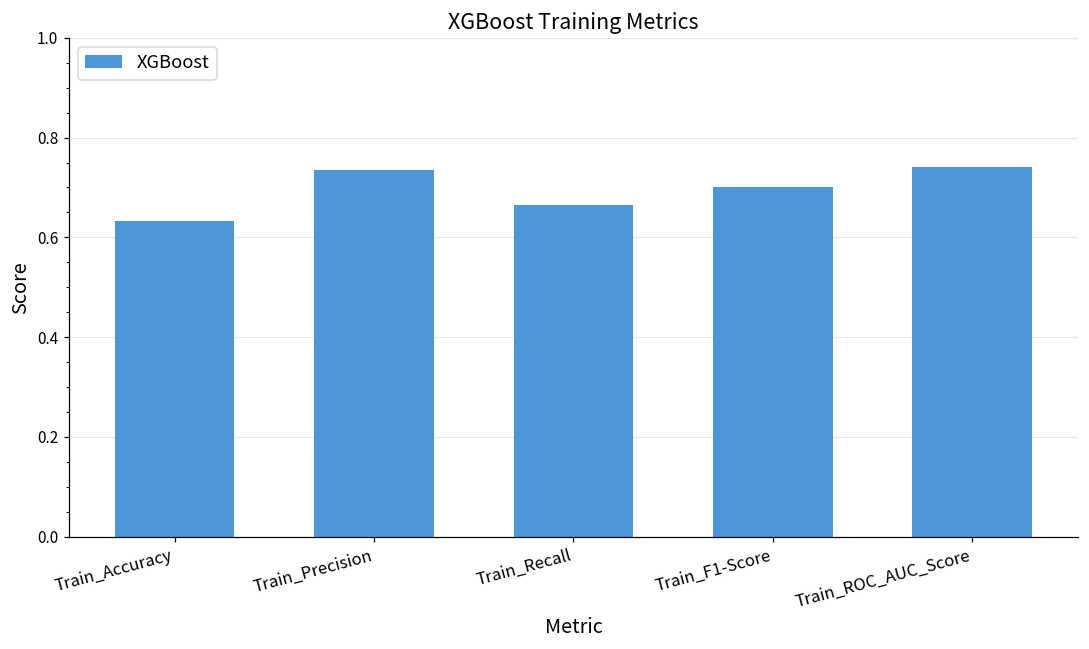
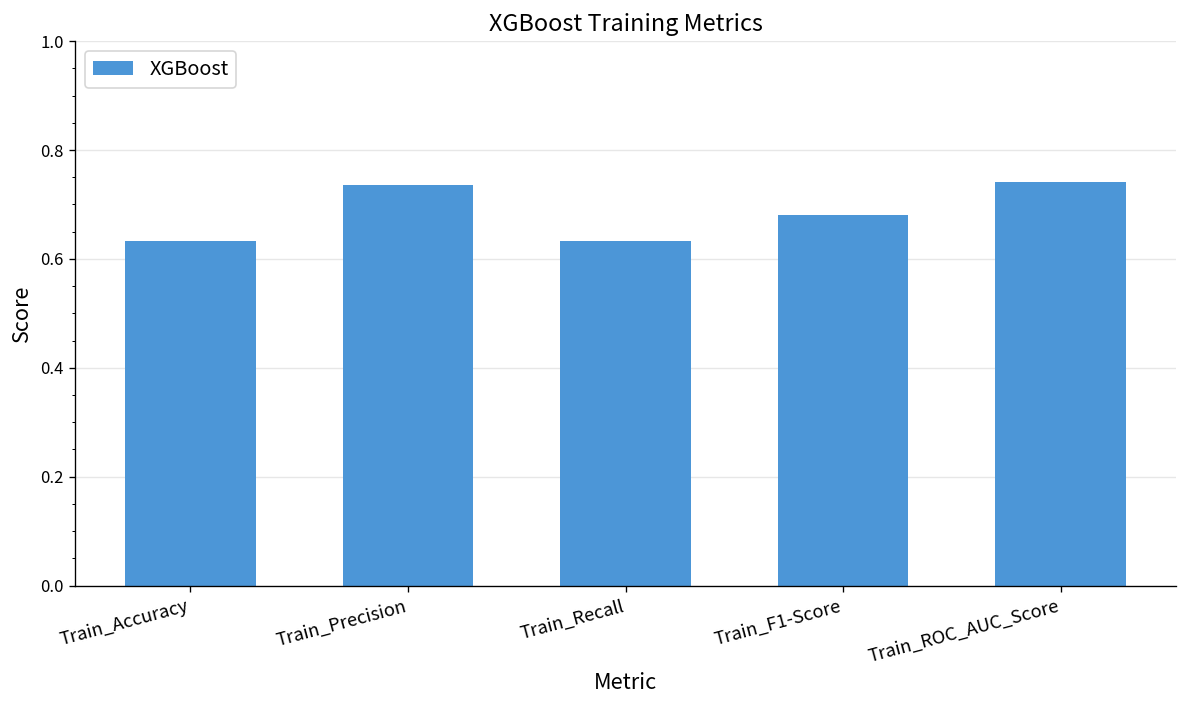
Train_Recall: 0.67 -> 0.63
Train_F1-Score: 0.70 -> 0.68
